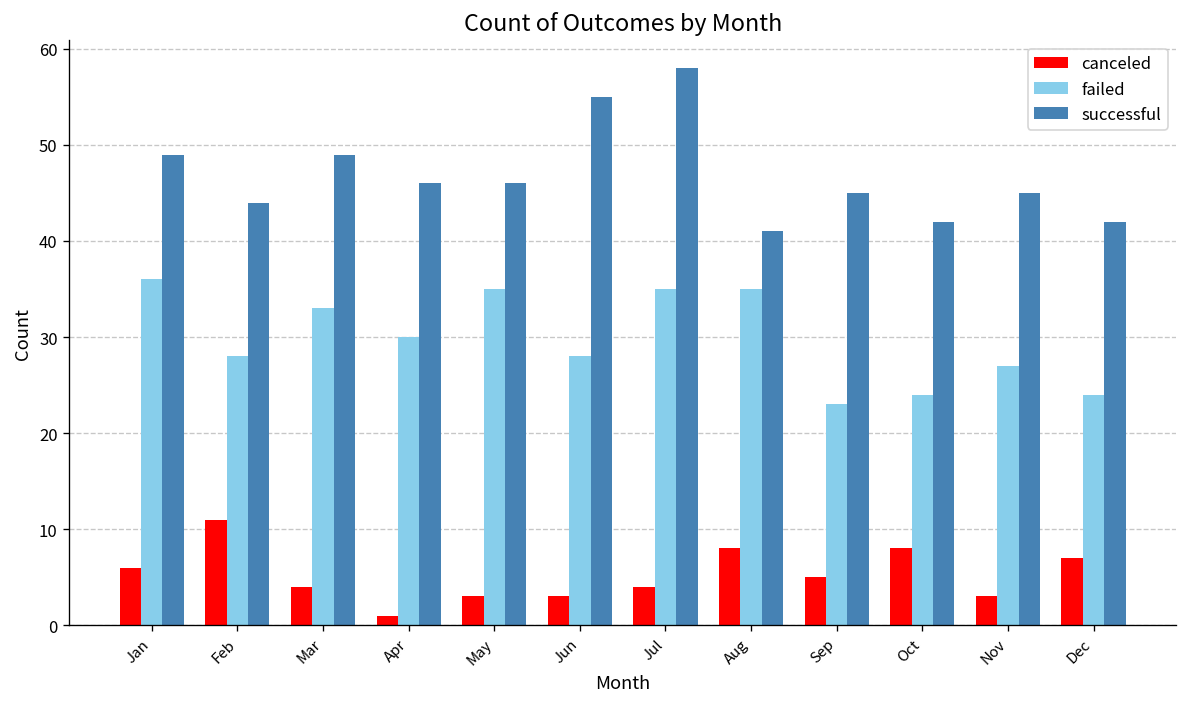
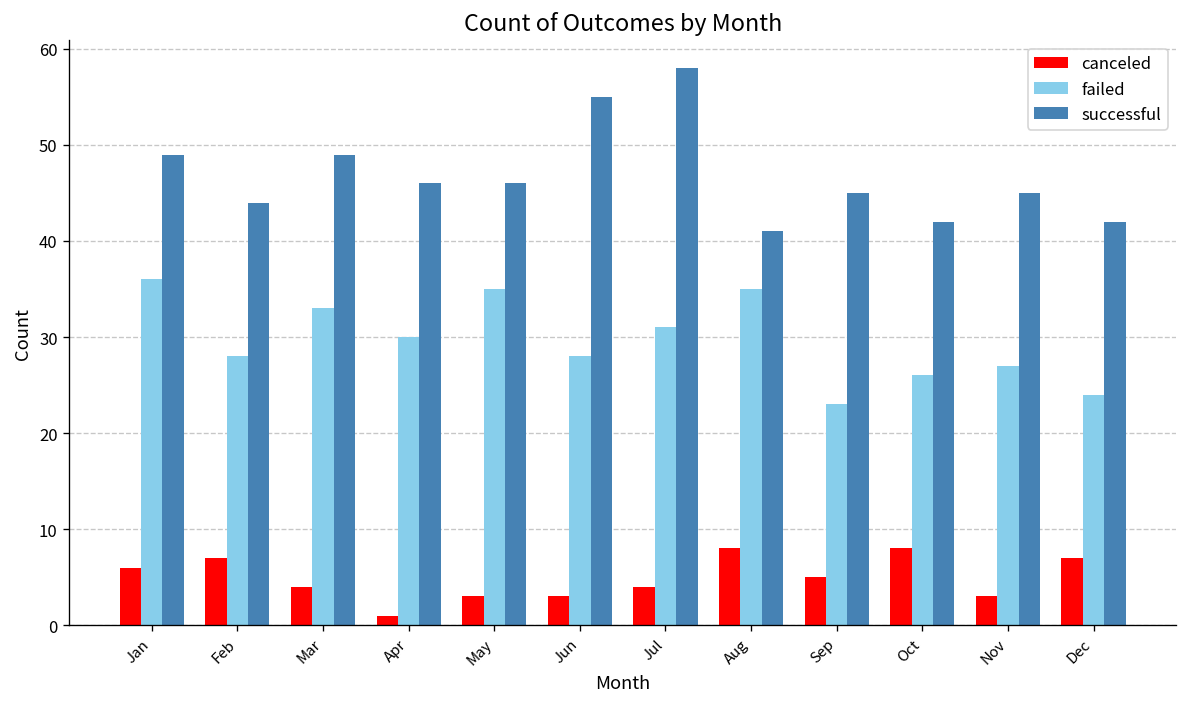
canceled, Feb: 11 -> 7
failed, Jul: 35 -> 31
failed, Oct: 24 -> 26
